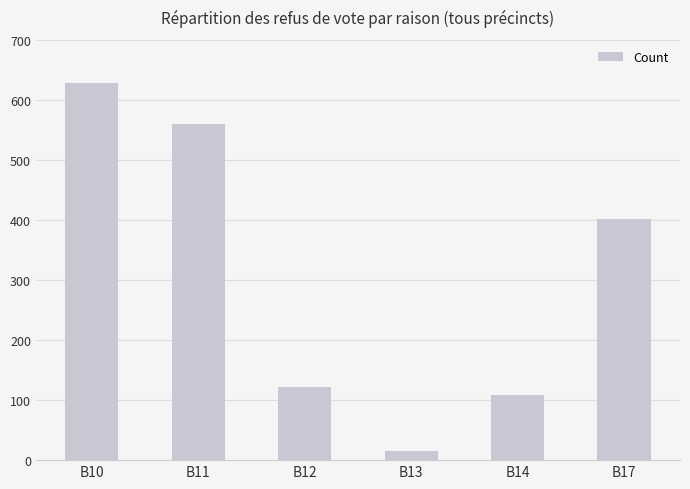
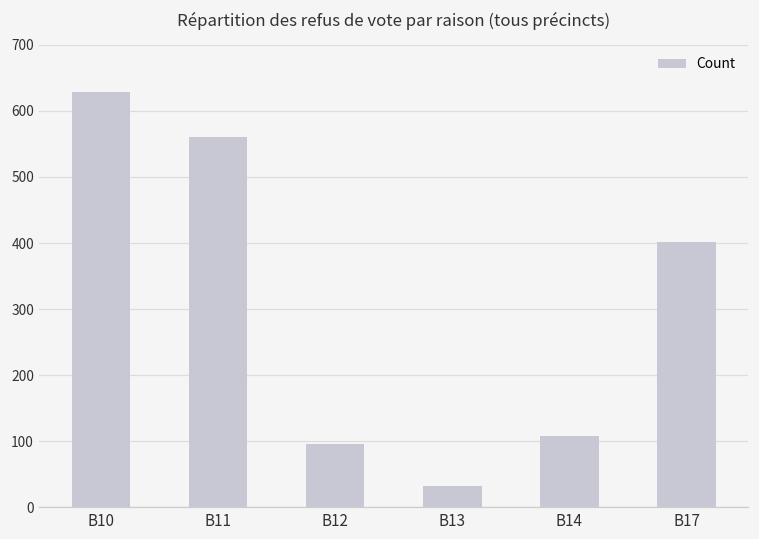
B12: 120 -> 100
B13: 20 -> 30
